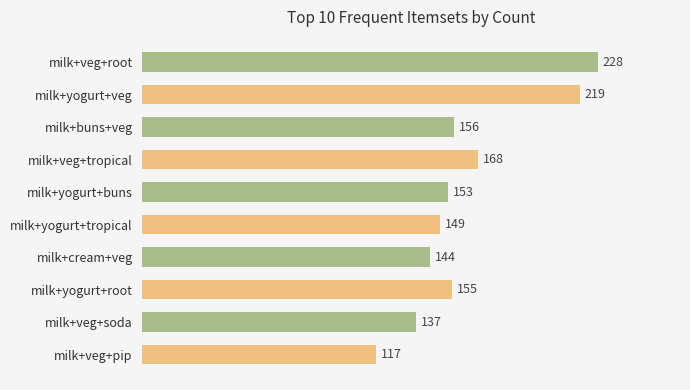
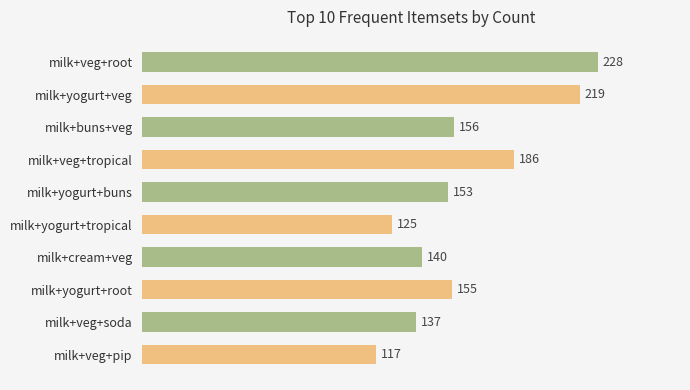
milk+veg+tropical: 168 -> 186
milk+yogurt+tropical: 149 -> 125
milk+cream+veg: 144 -> 140
